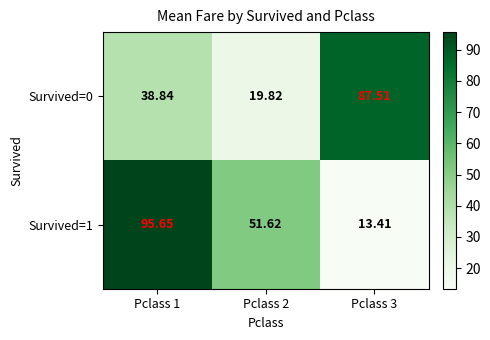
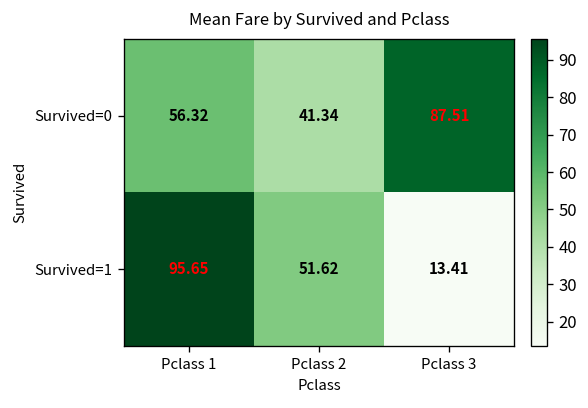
Survived=0, Pclass 1: 38.84 -> 56.32
Survived=0, Pclass 2: 19.82 -> 41.34
